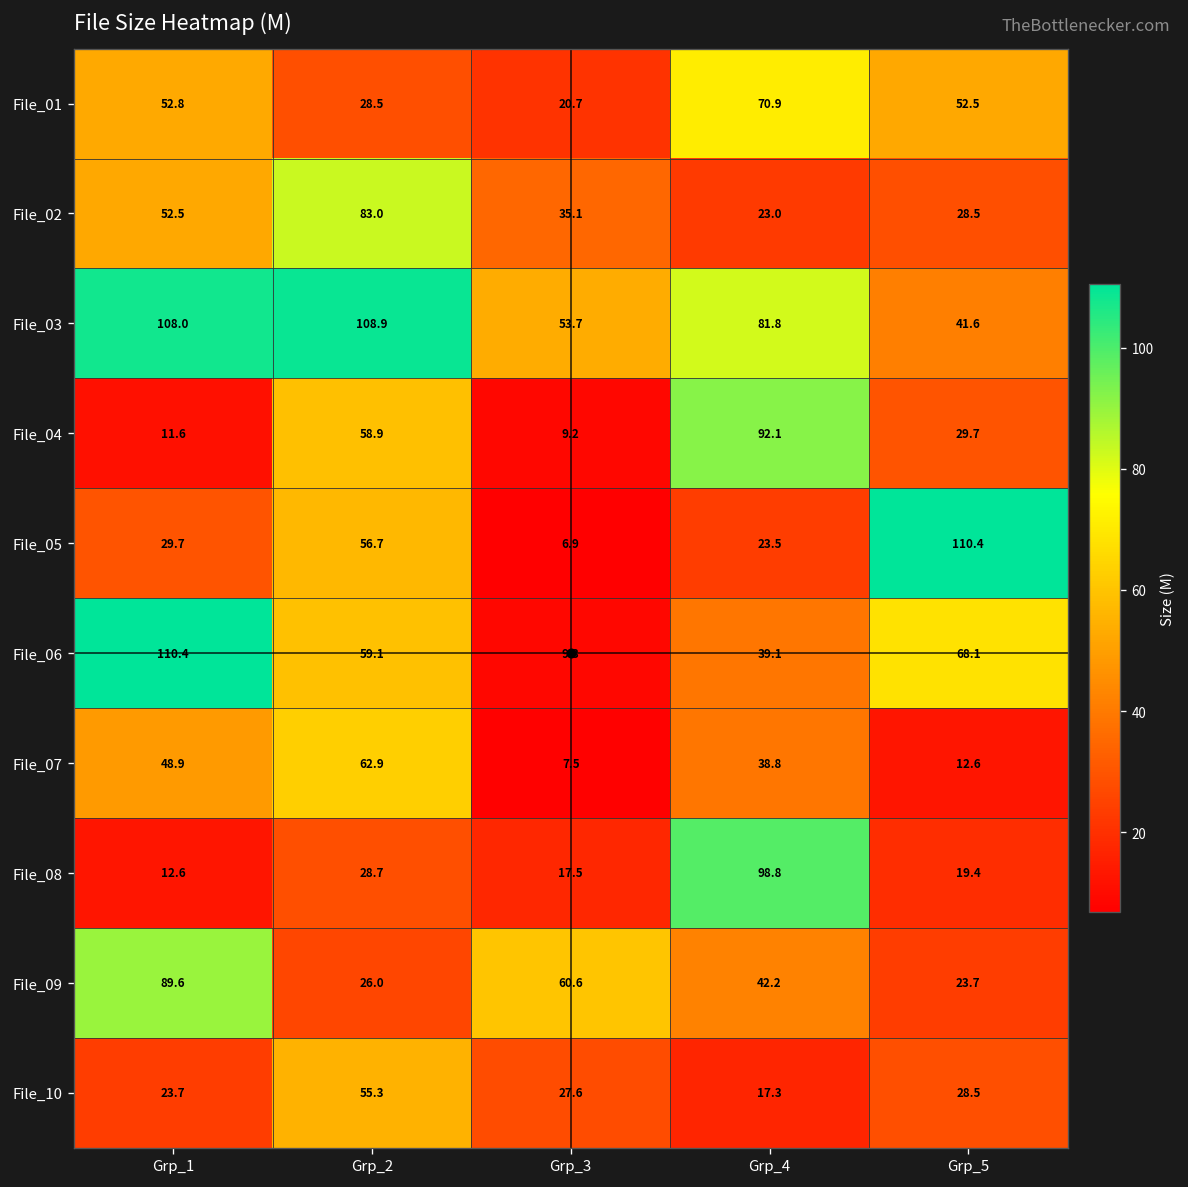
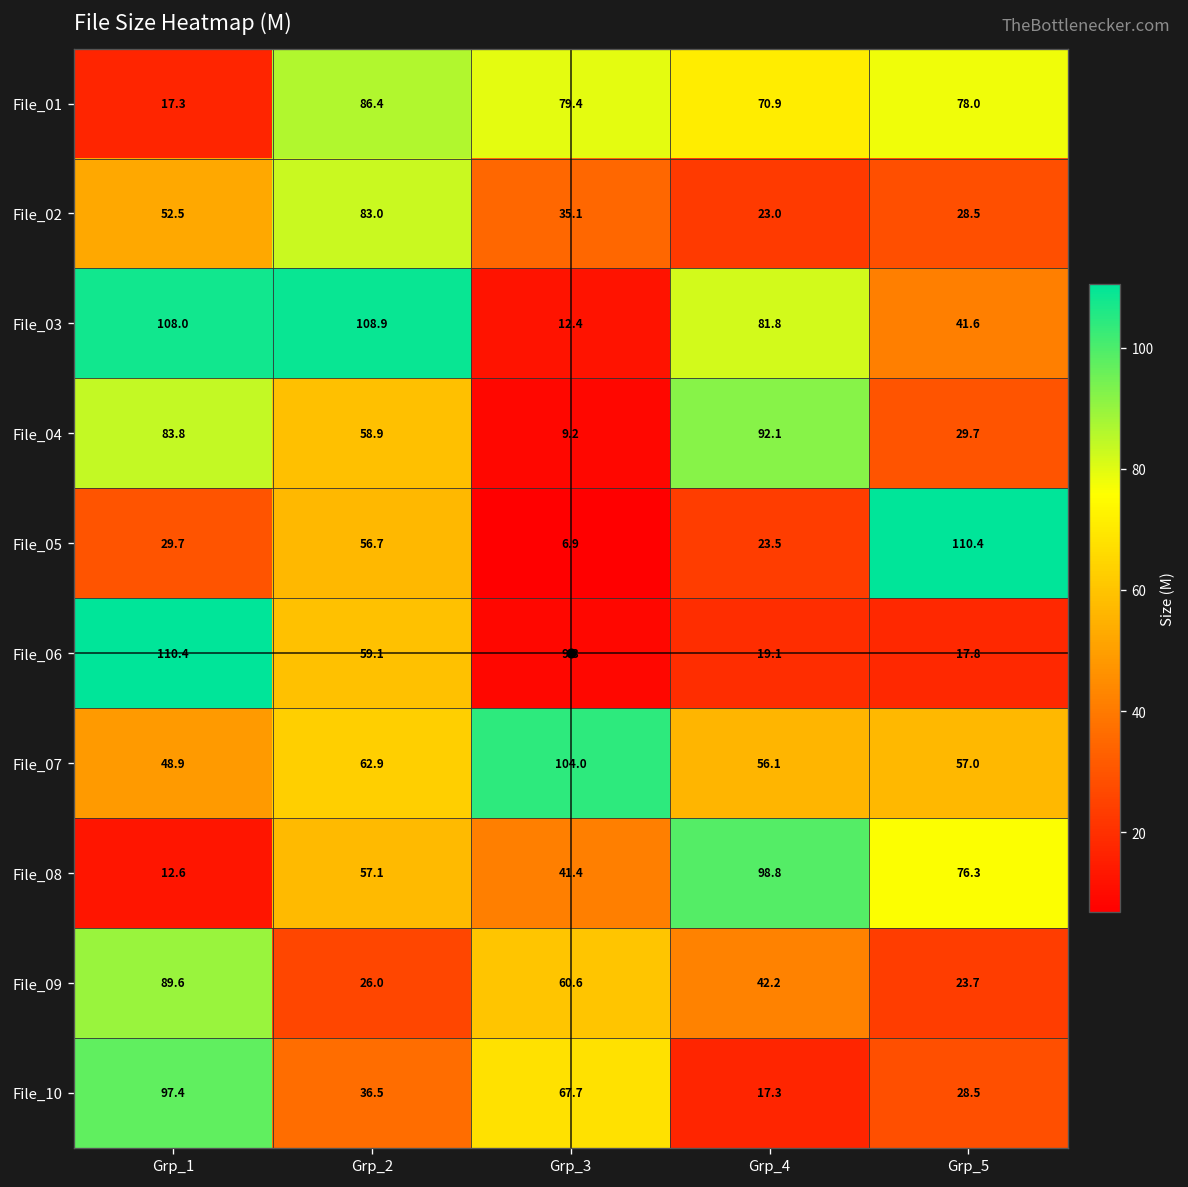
File_01, Grp_1: 52.8 -> 17.3
File_01, Grp_2: 28.5 -> 86.4
File_01, Grp_3: 20.7 -> 79.4
File_01, Grp_5: 52.5 -> 78.0
File_03, Grp_3: 53.7 -> 12.4
File_04, Grp_1: 11.6 -> 83.8
File_06, Grp_4: 39.1 -> 19.1
File_06, Grp_5: 68.1 -> 17.8
File_07, Grp_3: 7.5 -> 104.0
File_07, Grp_4: 38.8 -> 56.1
File_07, Grp_5: 12.6 -> 57.0
File_08, Grp_2: 28.7 -> 57.1
File_08, Grp_3: 17.5 -> 41.4
File_08, Grp_5: 19.4 -> 76.3
File_10, Grp_1: 23.7 -> 97.4
File_10, Grp_2: 55.3 -> 36.5
File_10, Grp_3: 27.6 -> 67.7
